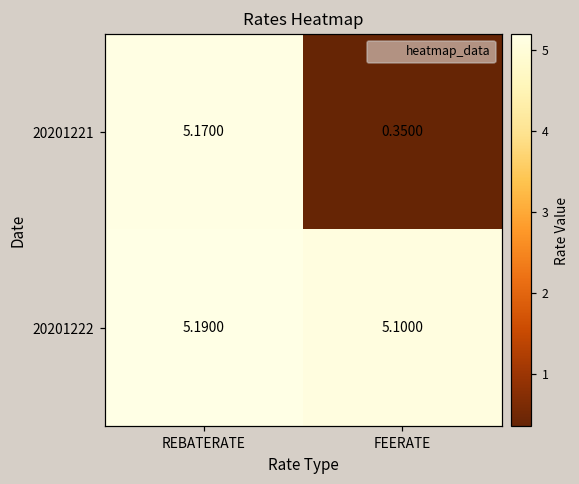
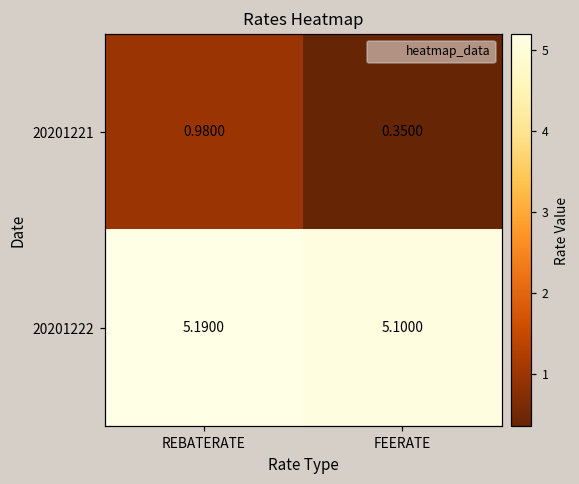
20201221, REBATERATE: 5.1700 -> 0.9800
